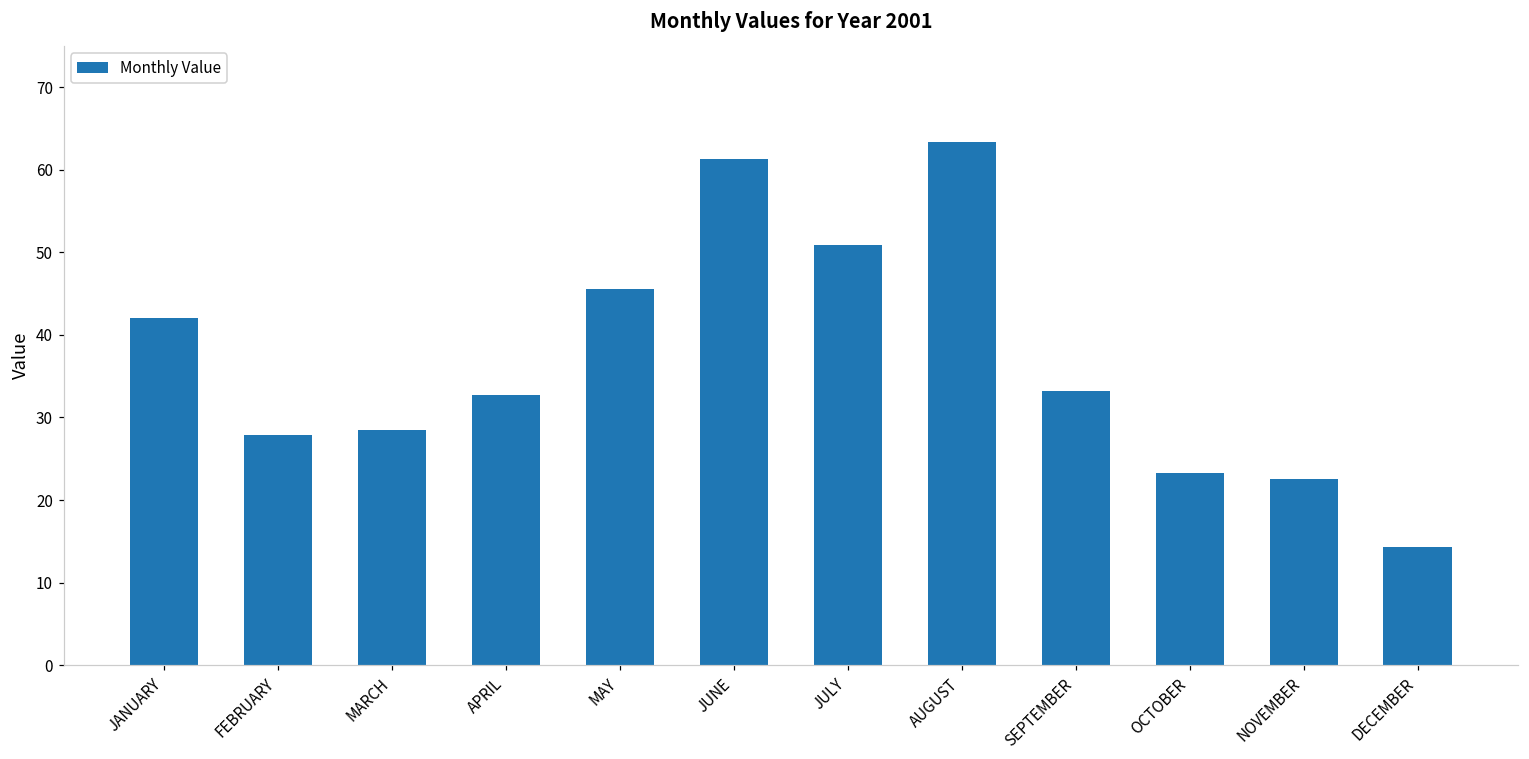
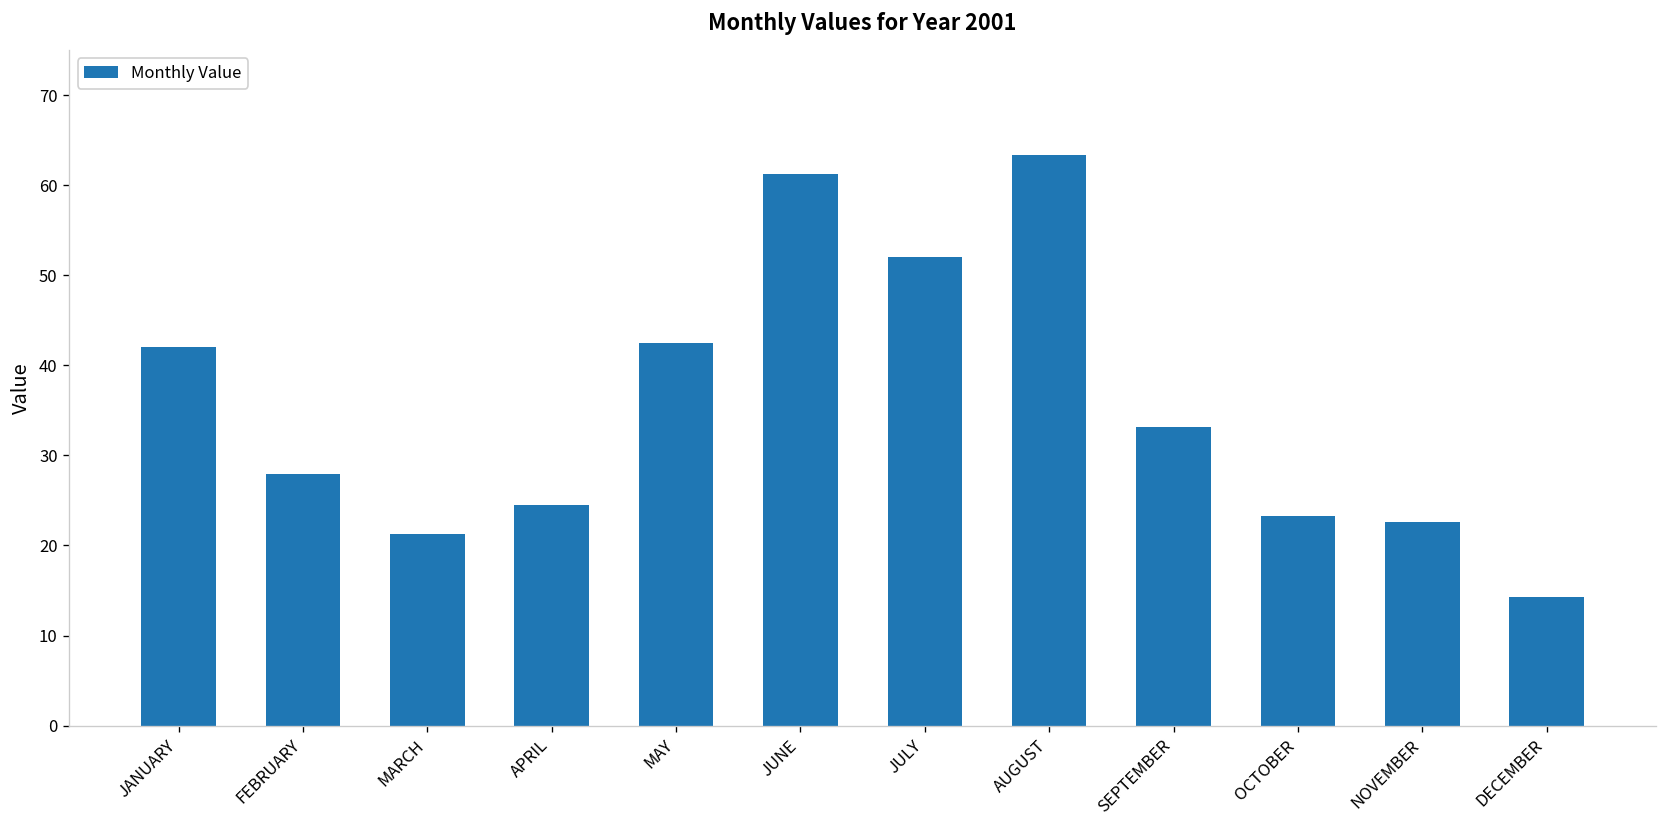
MARCH: 28 -> 21
APRIL: 33 -> 25
MAY: 46 -> 42
JULY: 51 -> 52
